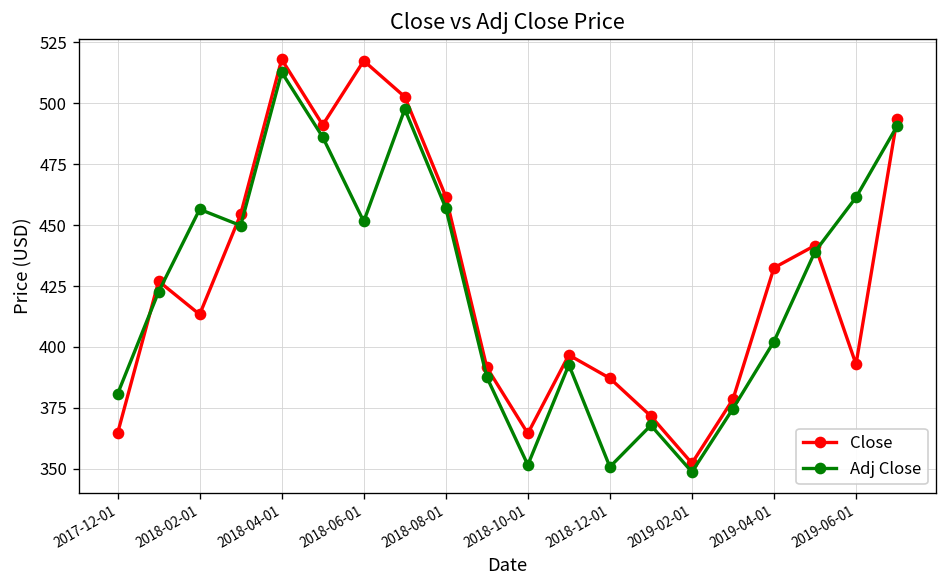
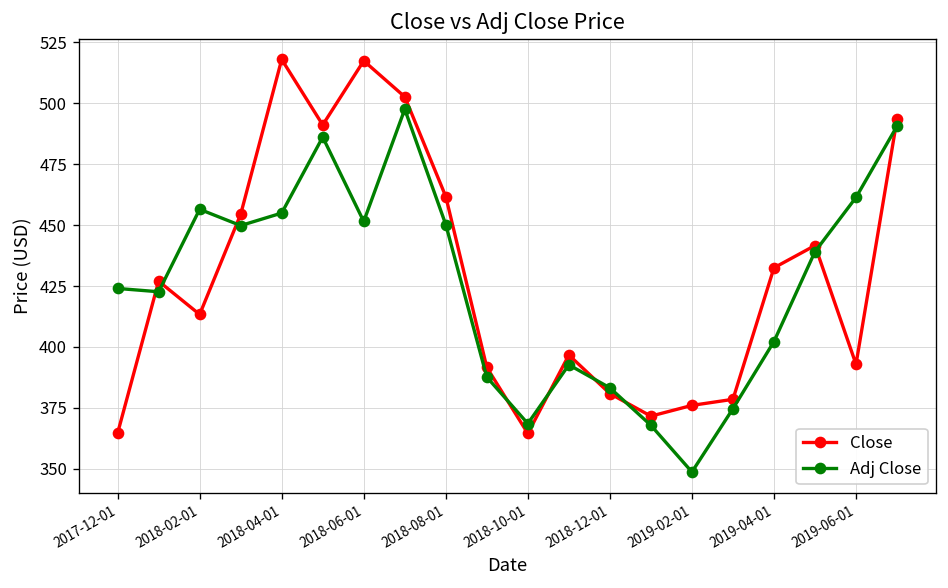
Adj Close, 2017-12-01: 381 -> 424
Adj Close, 2018-04-01: 513 -> 455
Adj Close, 2018-08-01: 457 -> 450
Adj Close, 2018-10-01: 352 -> 369
Close, 2018-12-01: 387 -> 381
Adj Close, 2018-12-01: 351 -> 383
Close, 2019-02-01: 352 -> 376
